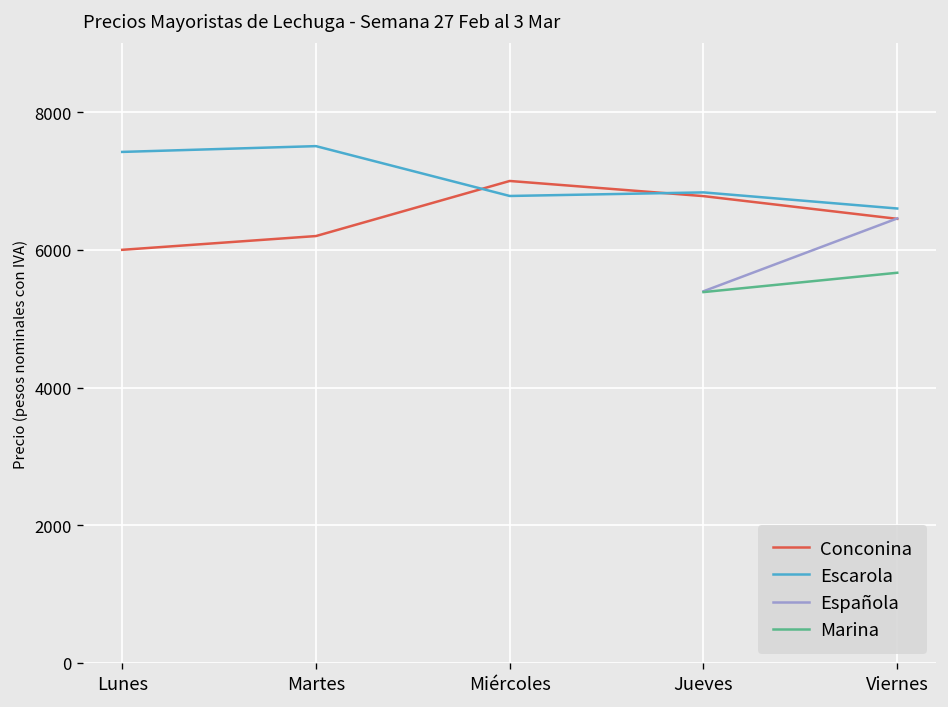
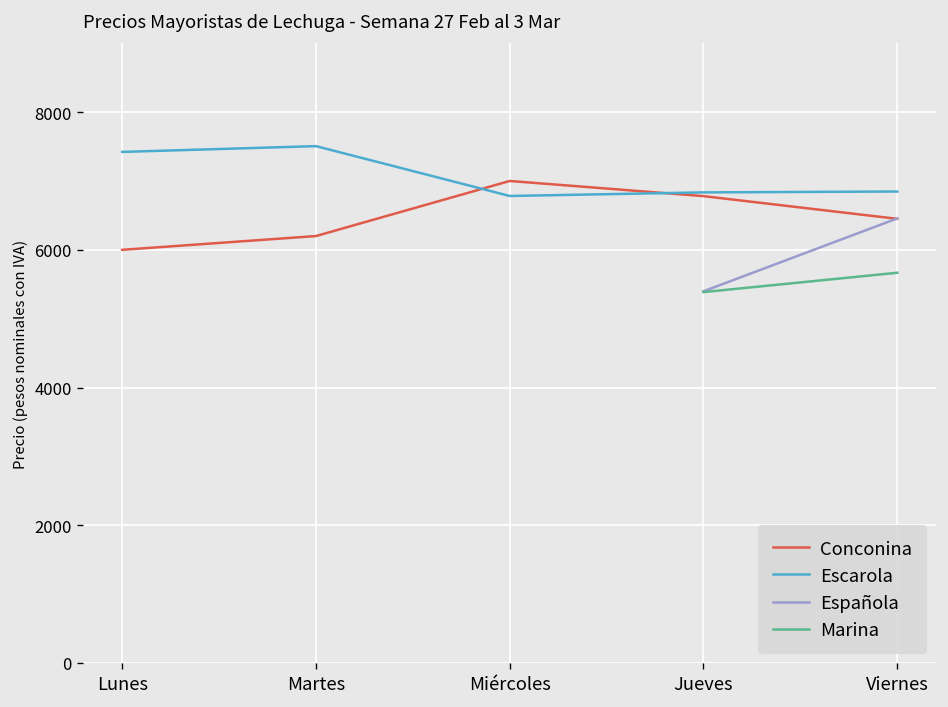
Escarola, Viernes: 6600 -> 6800
